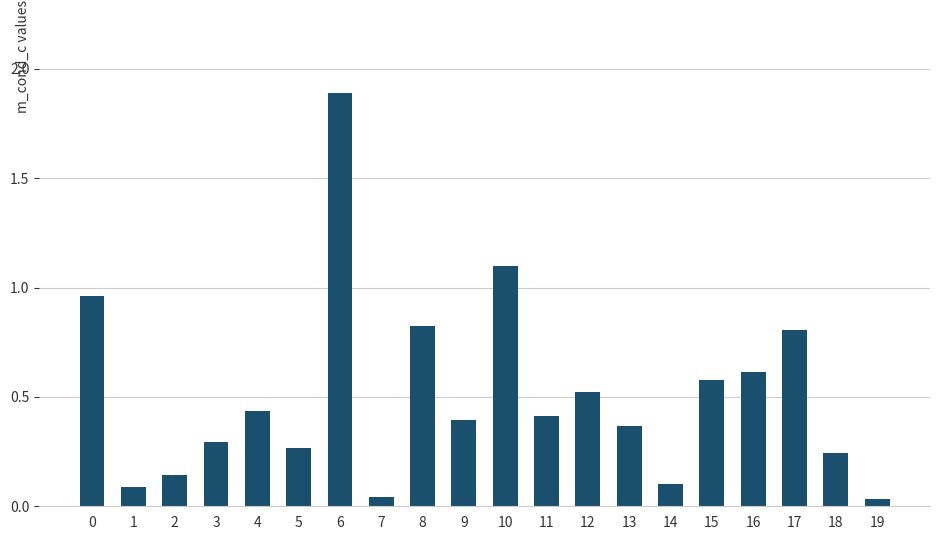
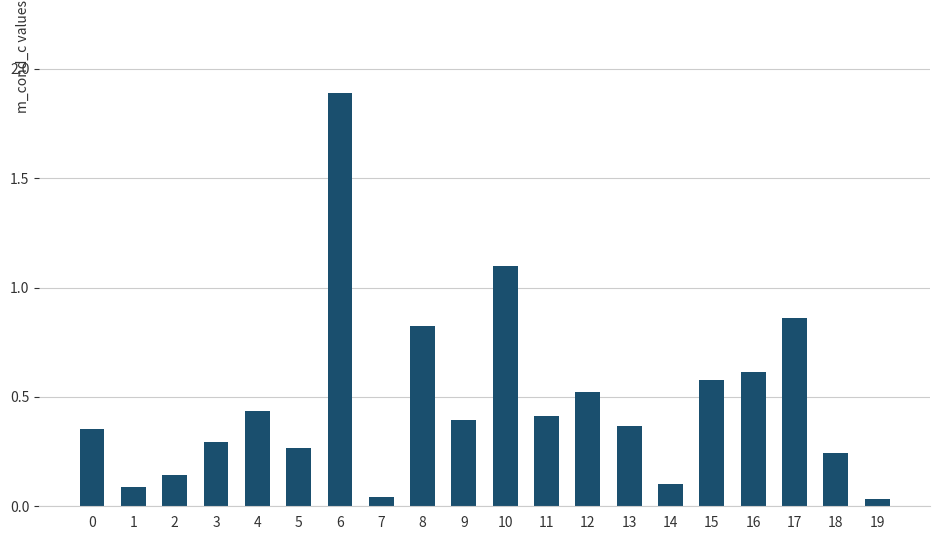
0: 0.96 -> 0.35
17: 0.81 -> 0.86
